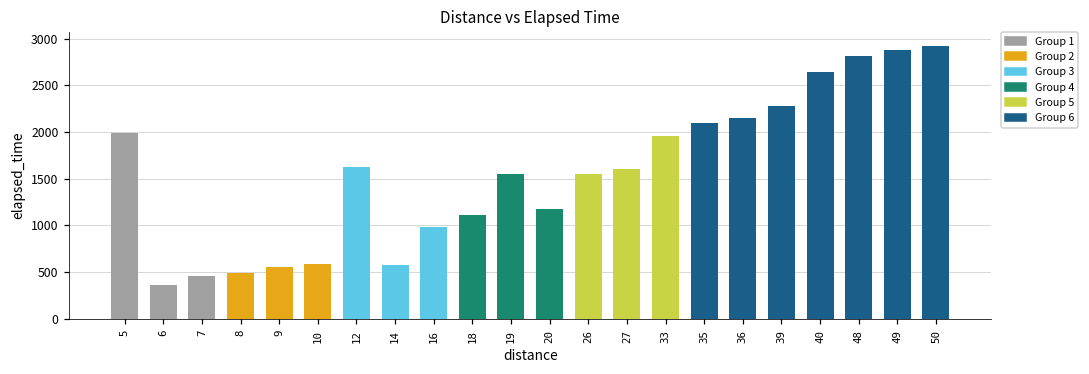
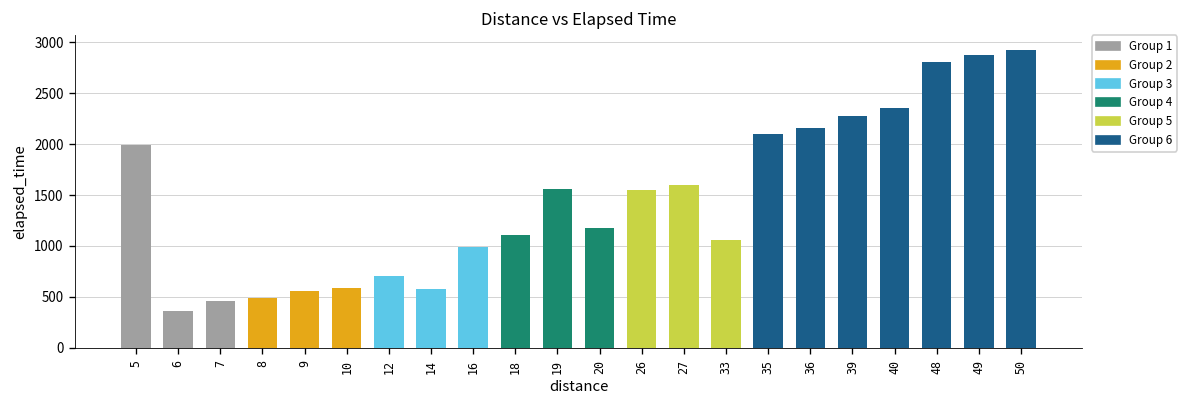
12: 1600 -> 700
33: 2000 -> 1100
40: 2600 -> 2400
